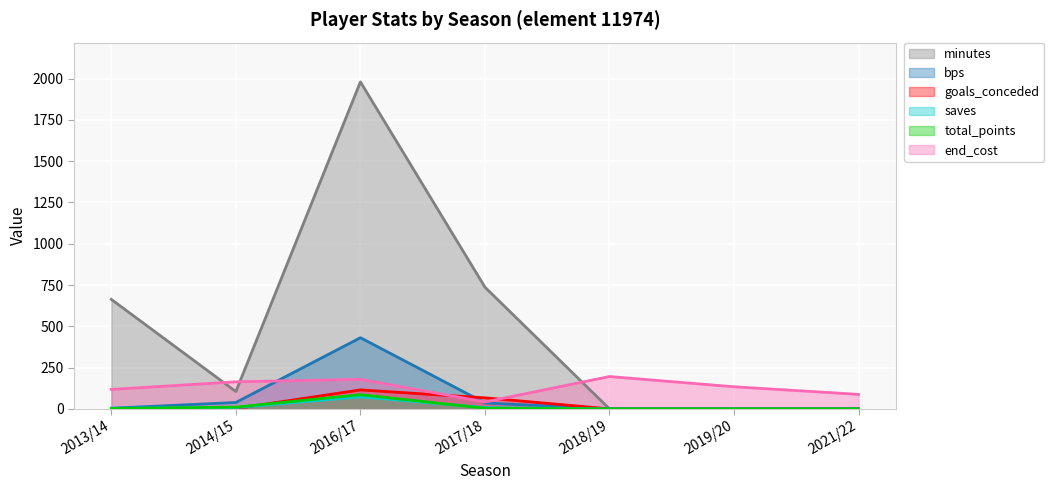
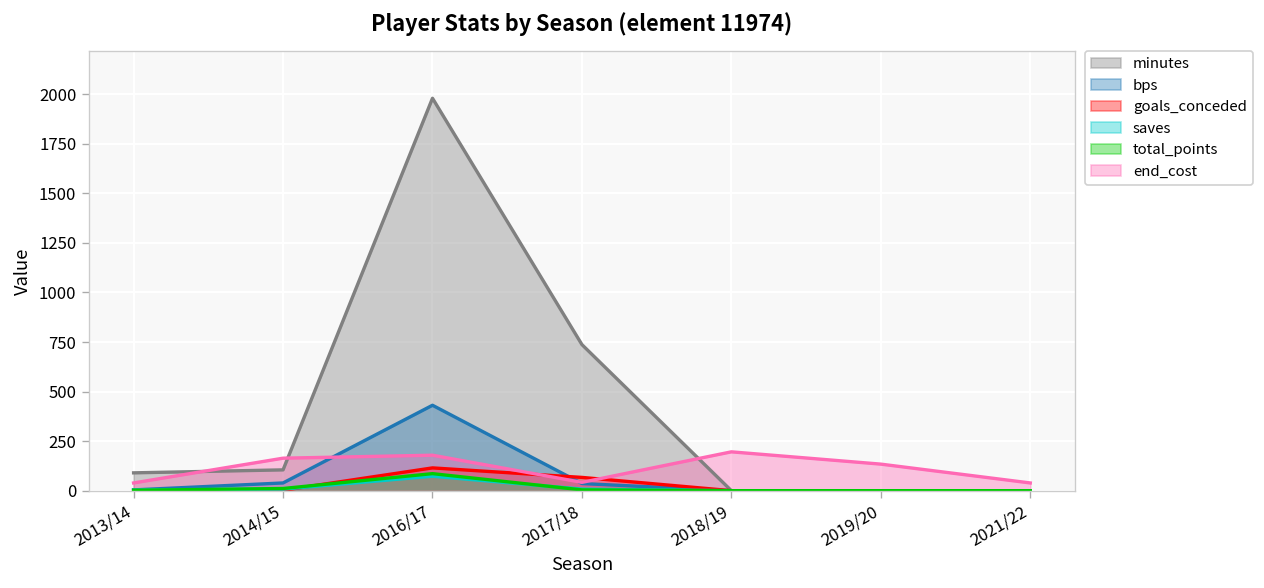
minutes, 2013/14: 660 -> 90
end_cost, 2013/14: 120 -> 40
end_cost, 2021/22: 90 -> 40
